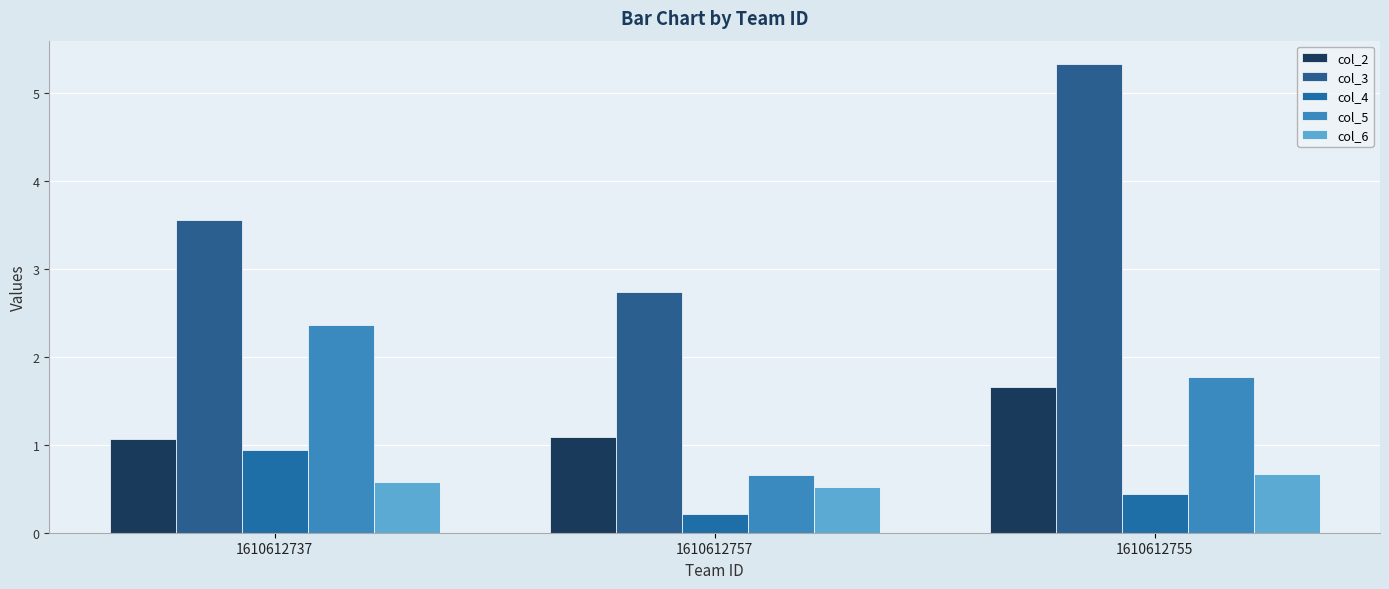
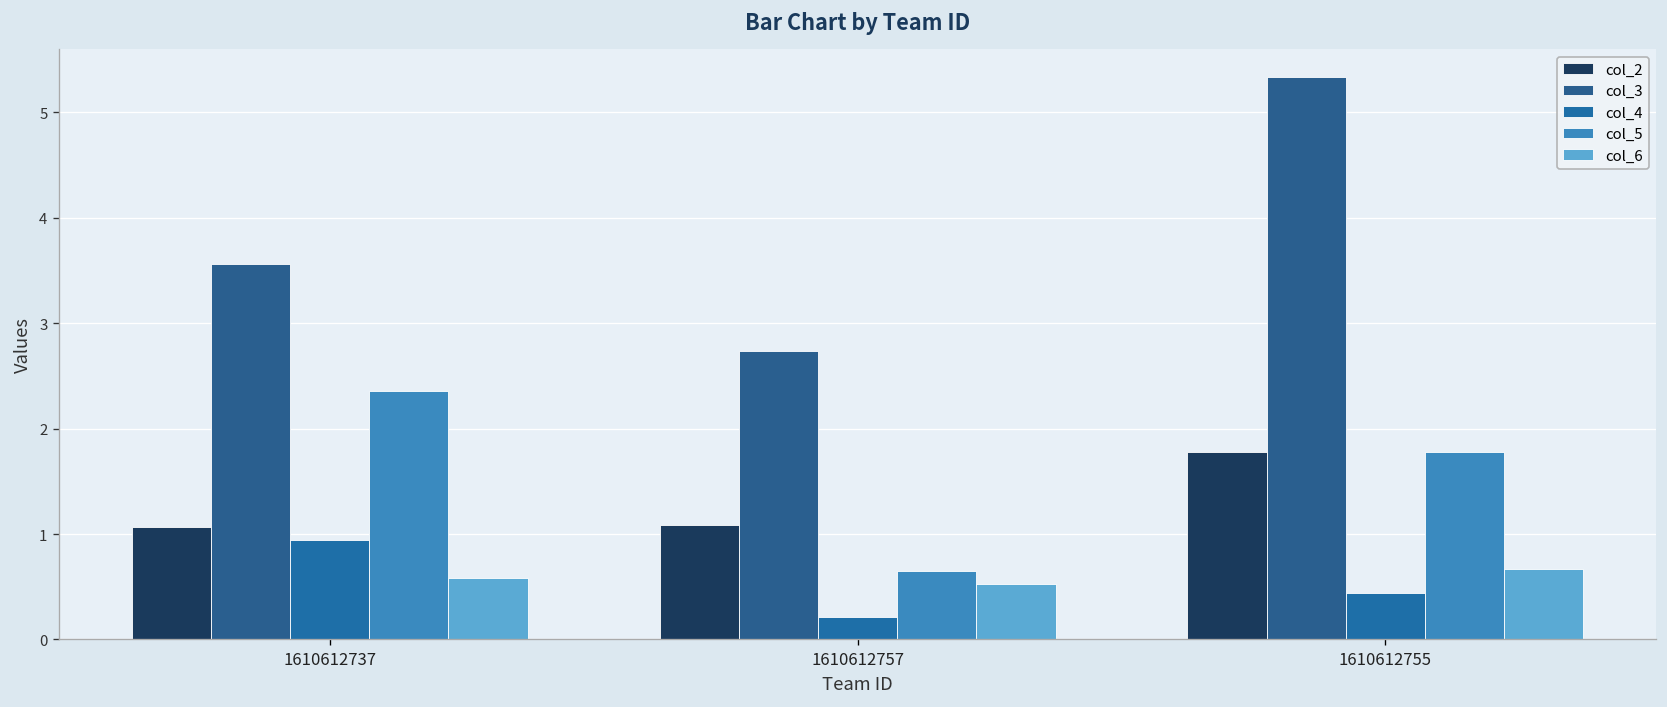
col_2, 1610612755: 1.7 -> 1.8
